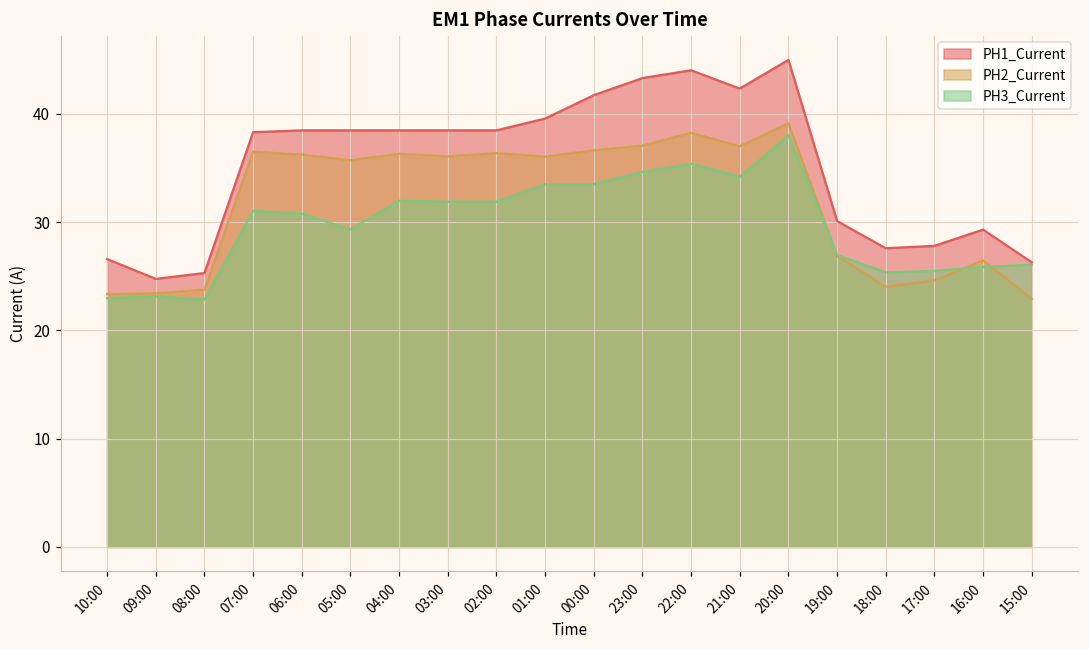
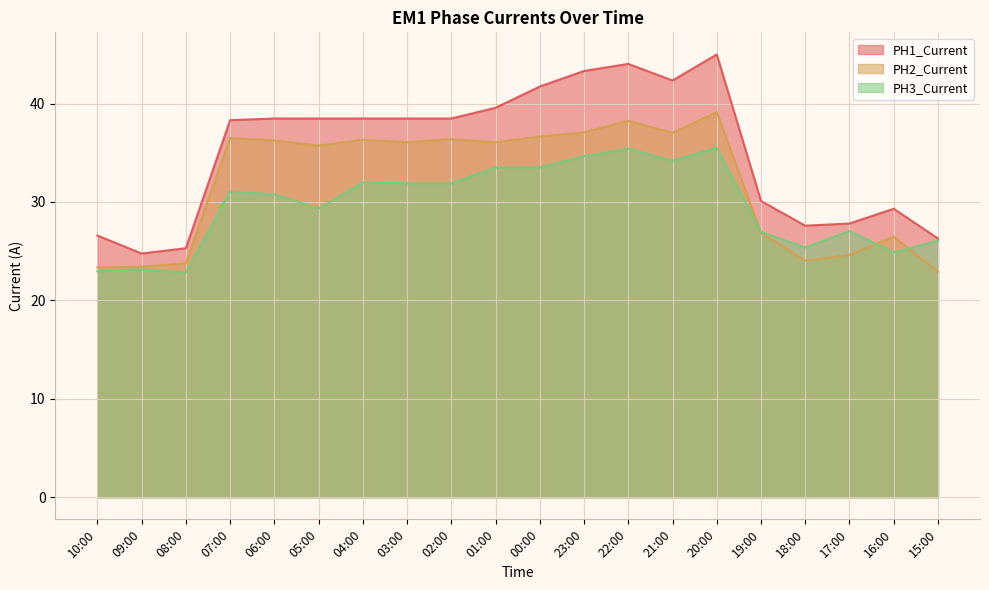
PH3_Current, 20:00: 38 -> 36
PH3_Current, 17:00: 26 -> 27
PH3_Current, 16:00: 26 -> 25
